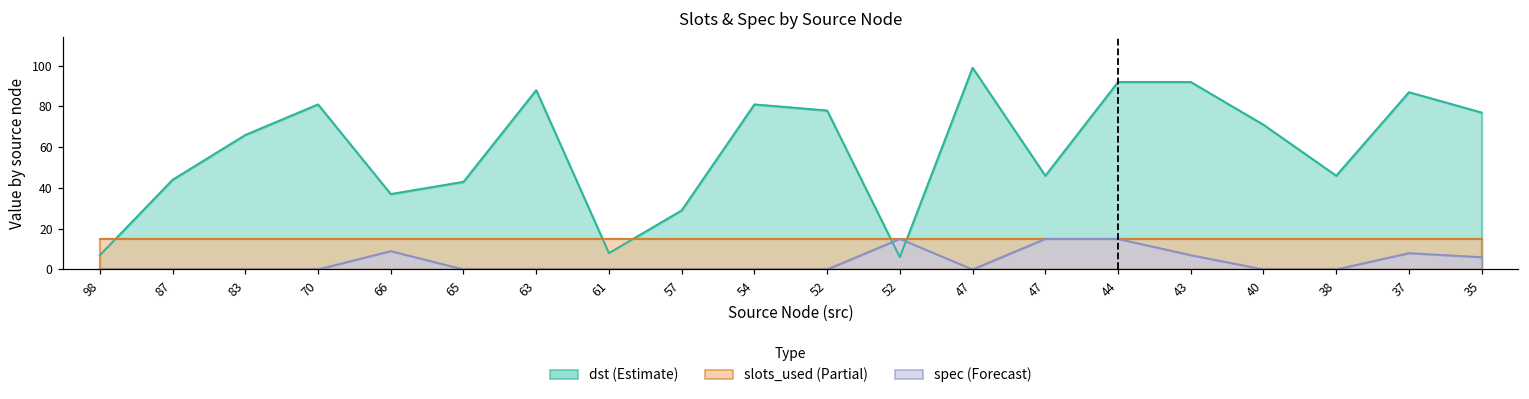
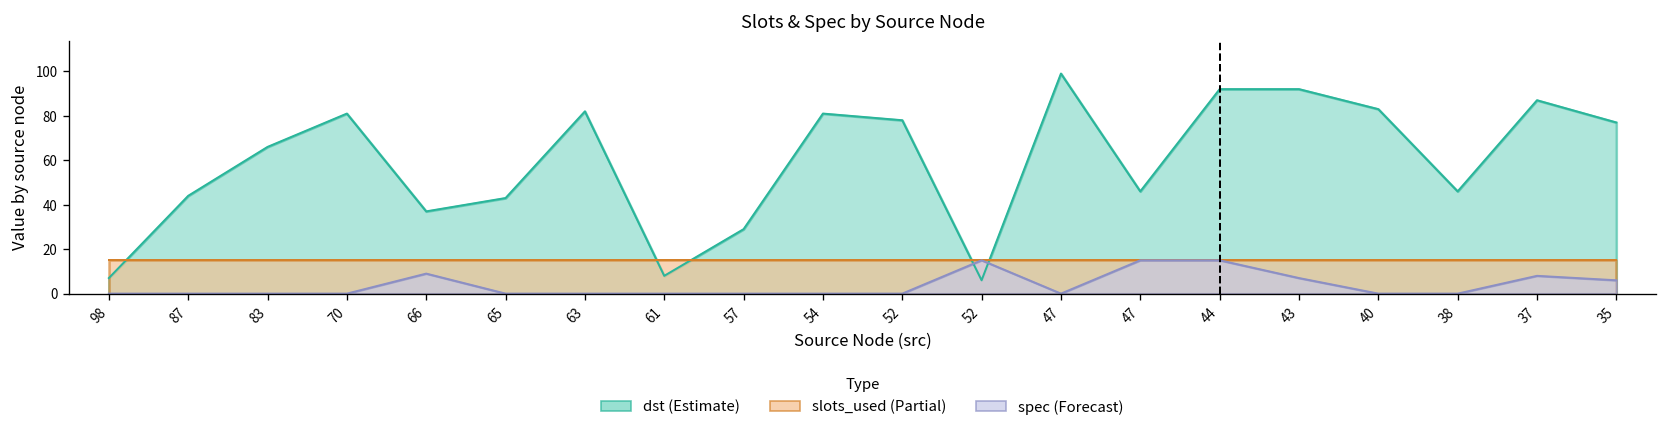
dst (Estimate), 63: 88 -> 82
dst (Estimate), 40: 71 -> 83
